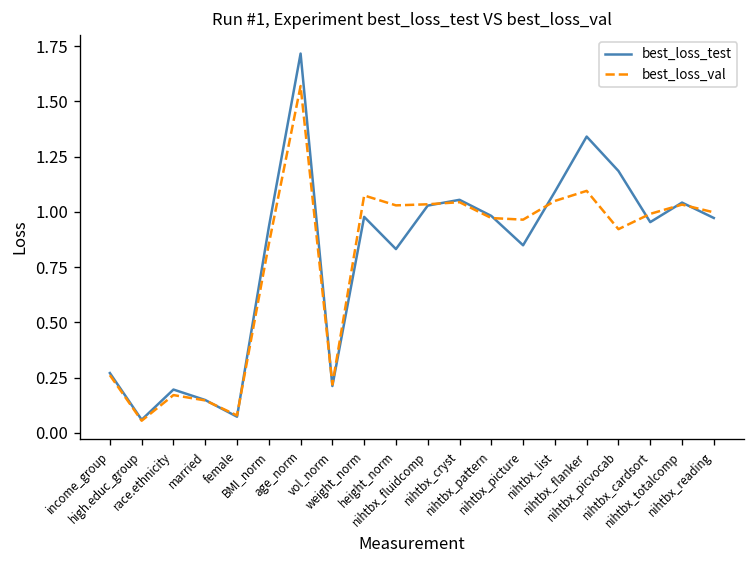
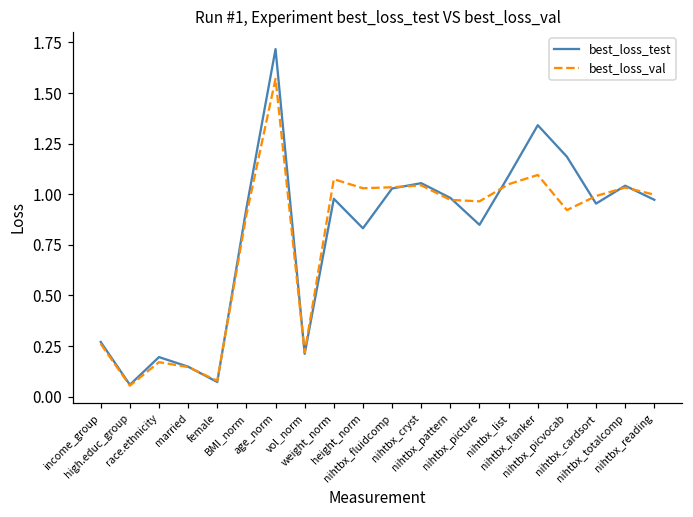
best_loss_val, BMI_norm: 0.85 -> 0.90
